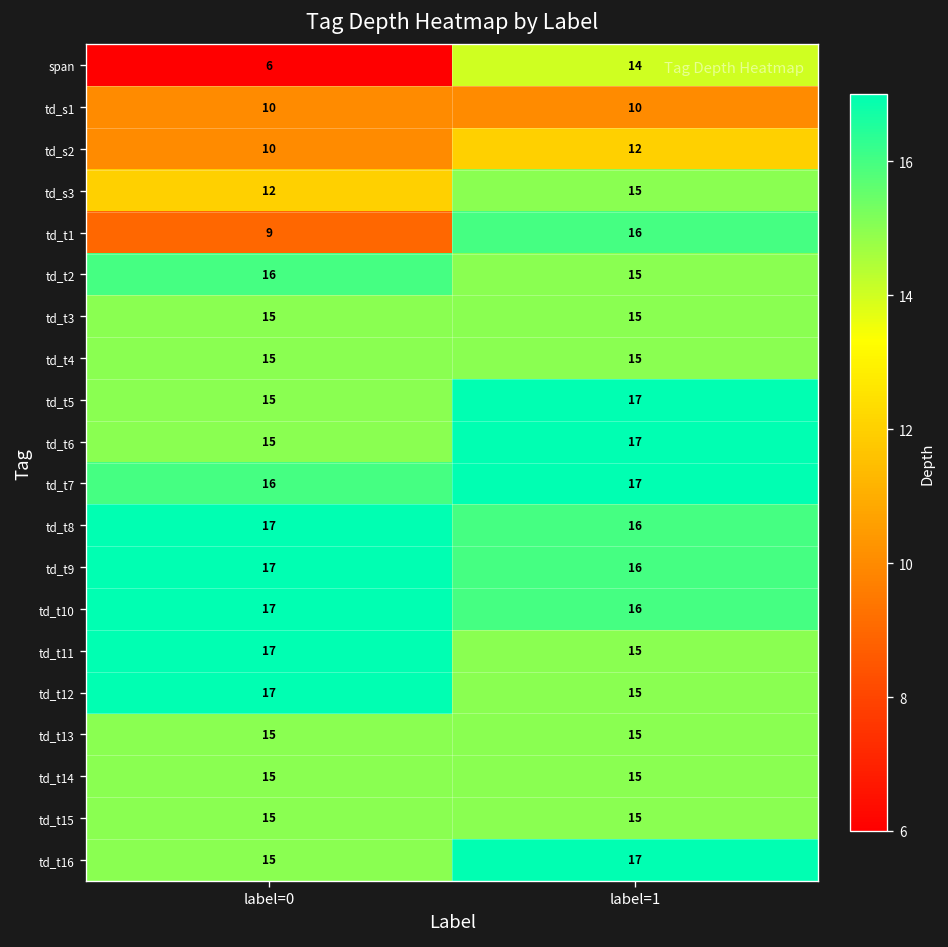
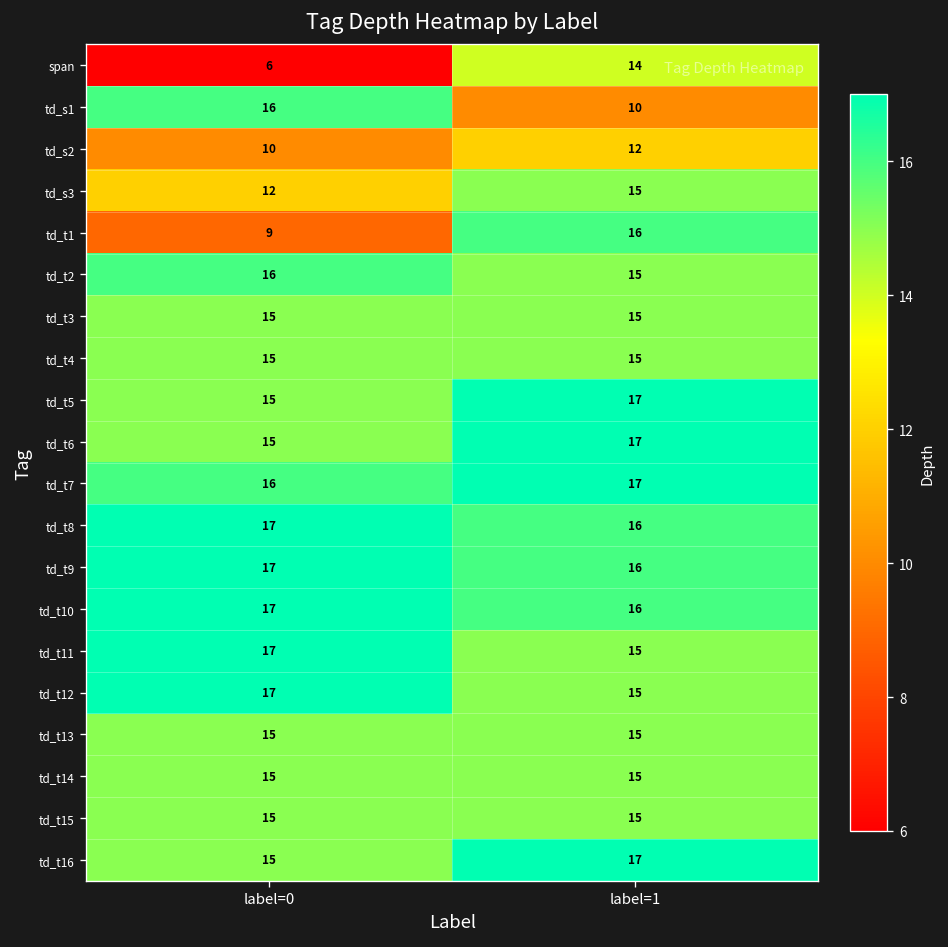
td_s1, label=0: 10 -> 16
